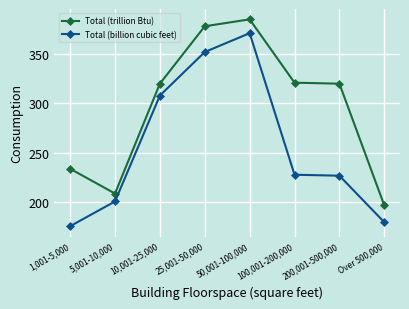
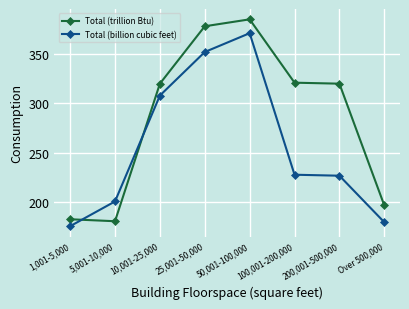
Total (trillion Btu), 1,001-5,000: 230 -> 180
Total (trillion Btu), 5,001-10,000: 210 -> 180
